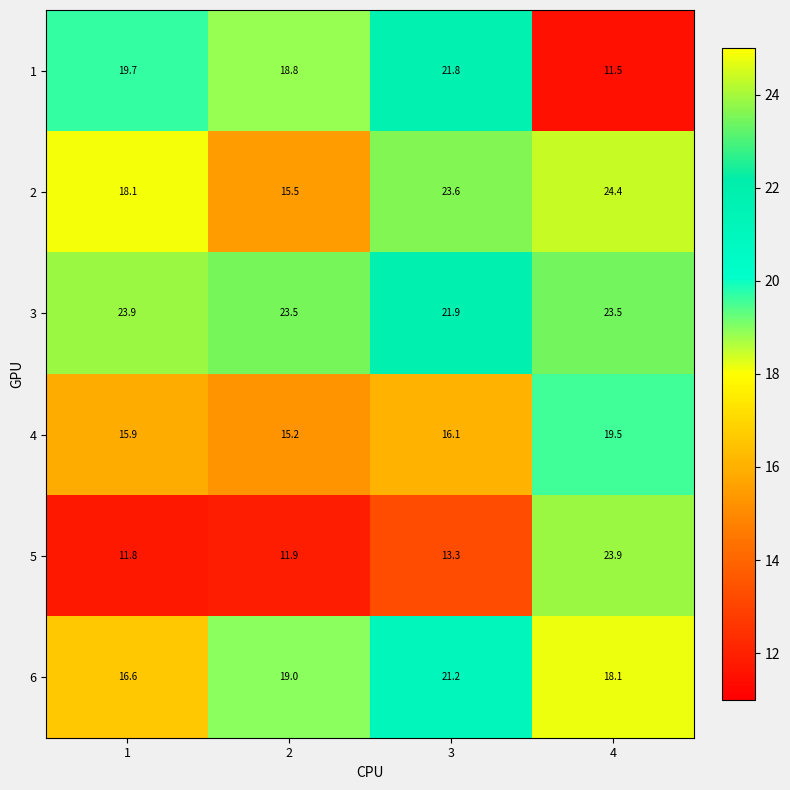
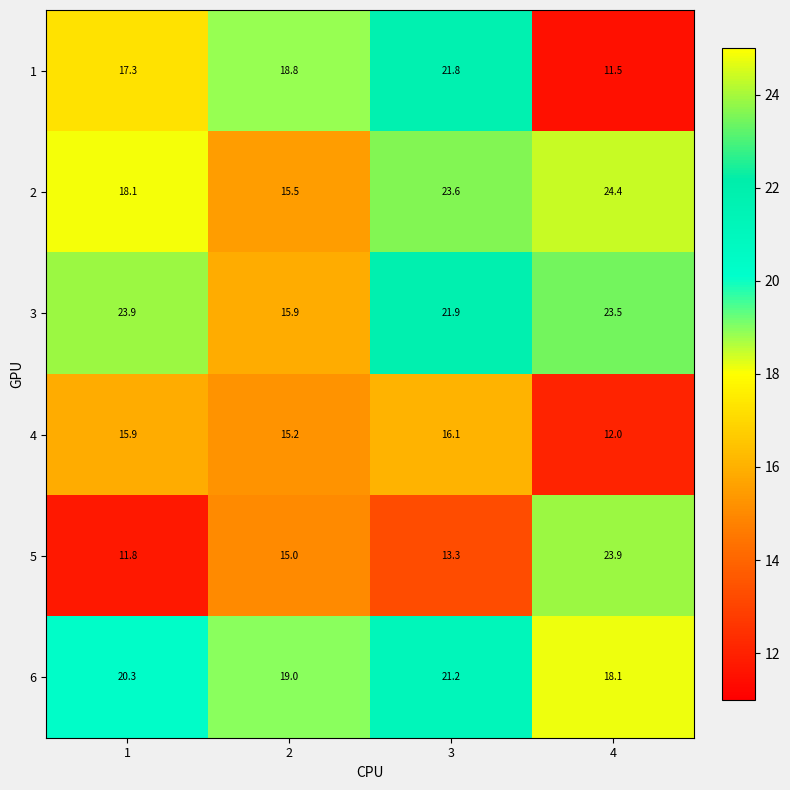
1, 1: 19.7 -> 17.3
3, 2: 23.5 -> 15.9
4, 4: 19.5 -> 12.0
5, 2: 11.9 -> 15.0
6, 1: 16.6 -> 20.3
